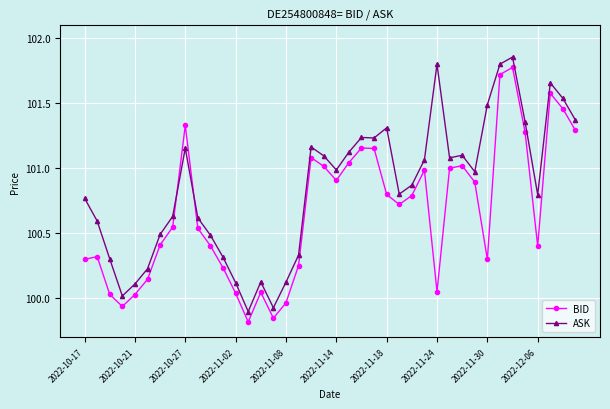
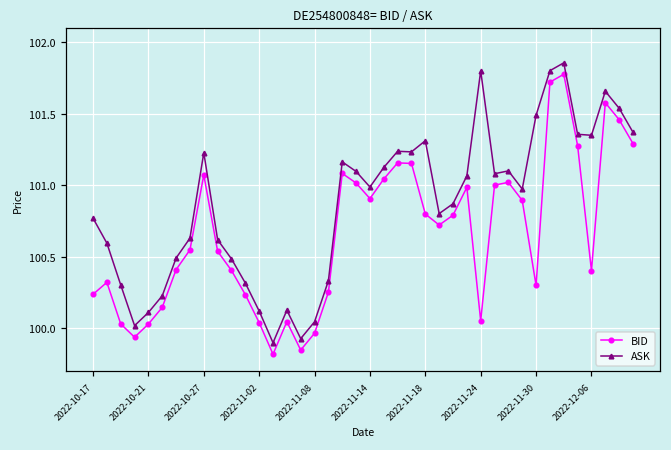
BID, 2022-10-17: 100.30 -> 100.24
BID, 2022-10-27: 101.33 -> 101.07
ASK, 2022-10-27: 101.15 -> 101.23
ASK, 2022-11-08: 100.12 -> 100.04
ASK, 2022-12-06: 100.80 -> 101.35
